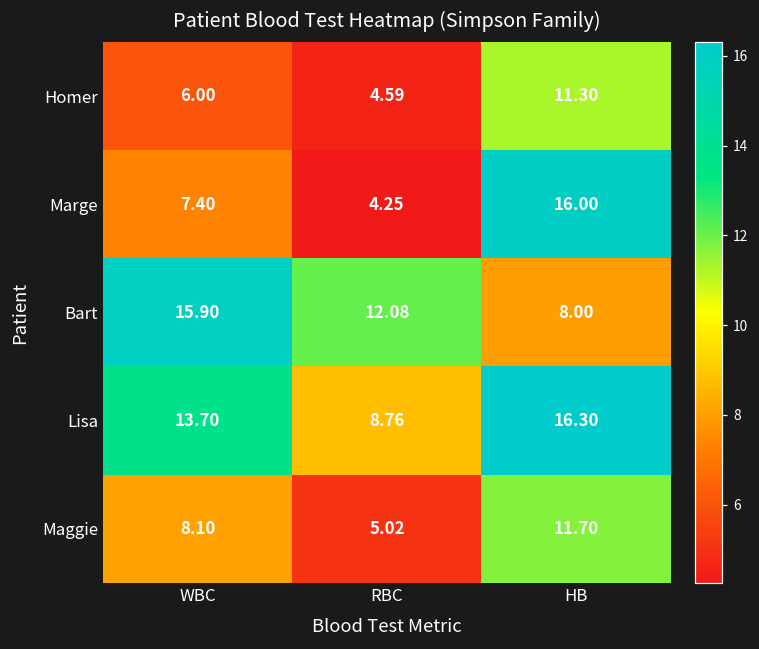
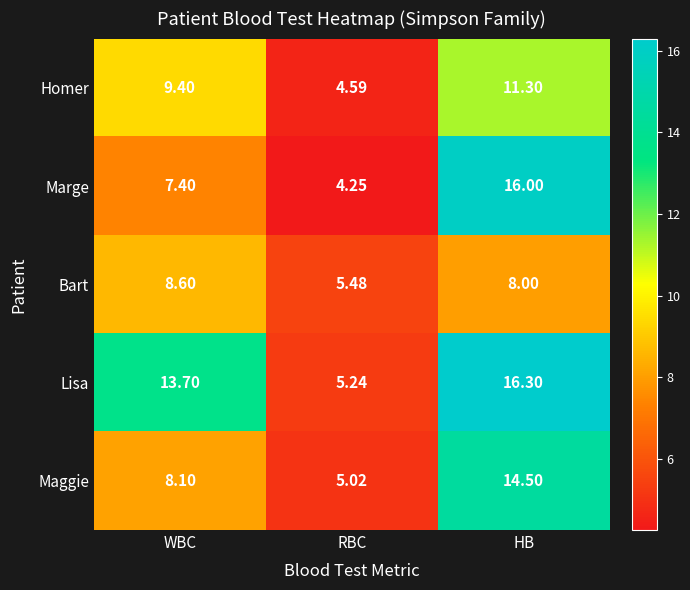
Homer, WBC: 6.00 -> 9.40
Bart, WBC: 15.90 -> 8.60
Bart, RBC: 12.08 -> 5.48
Lisa, RBC: 8.76 -> 5.24
Maggie, HB: 11.70 -> 14.50
